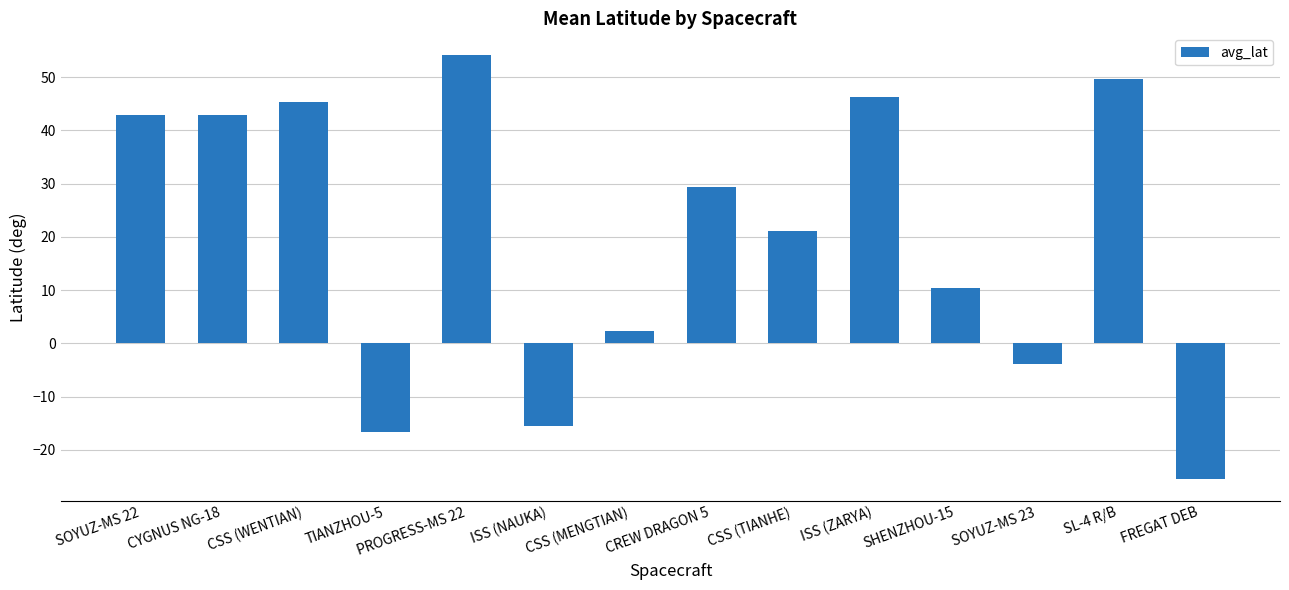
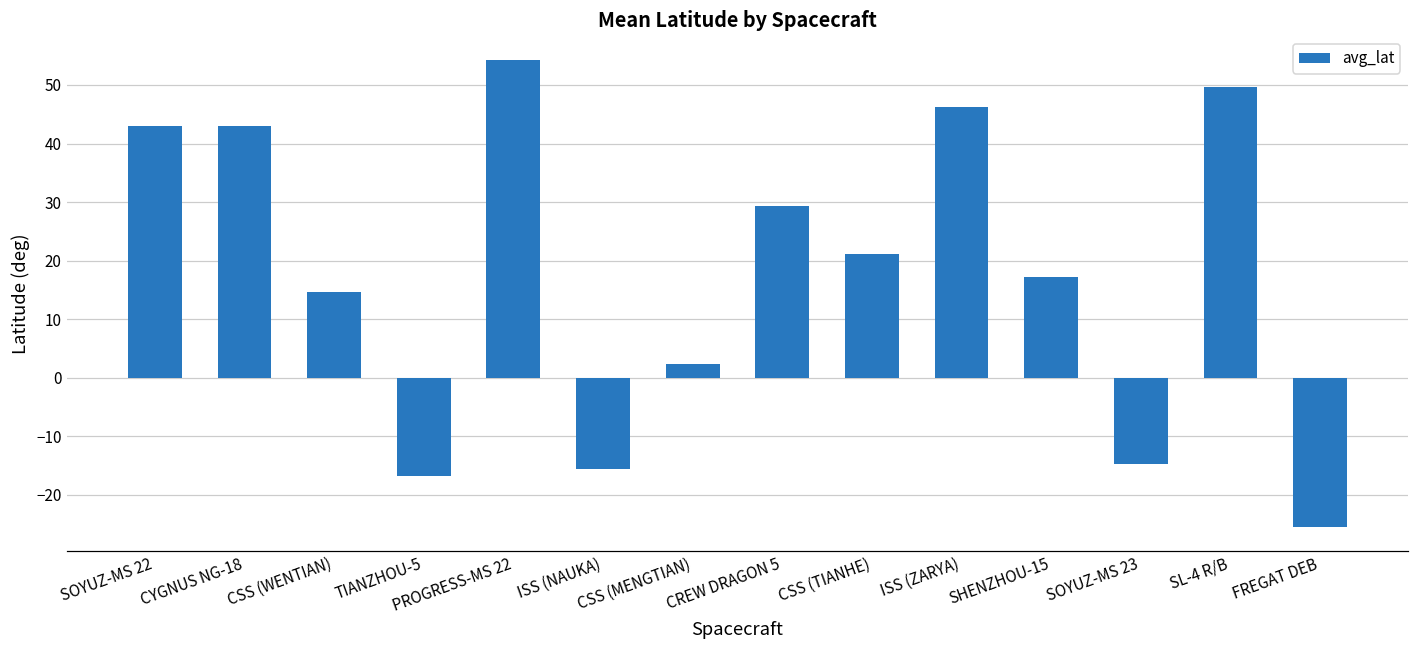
CSS (WENTIAN): 45 -> 15
SHENZHOU-15: 10 -> 17
SOYUZ-MS 23: -4 -> -15
